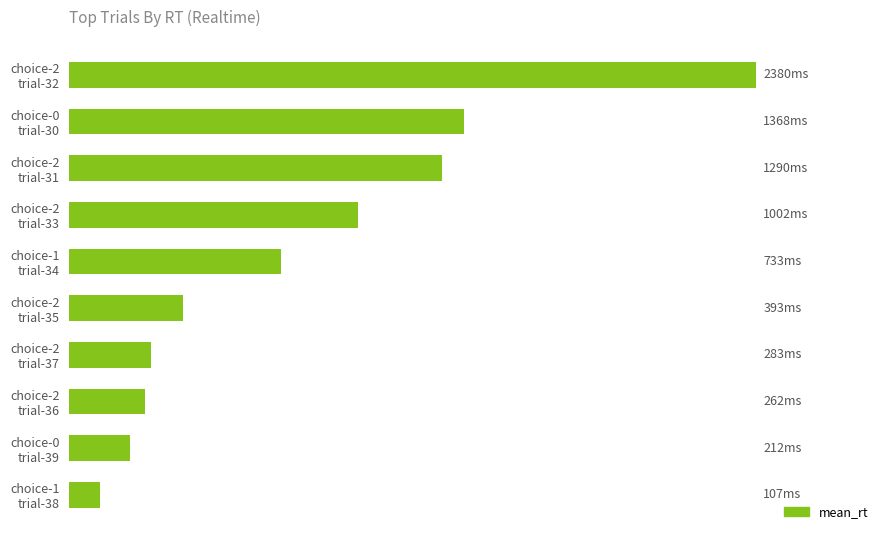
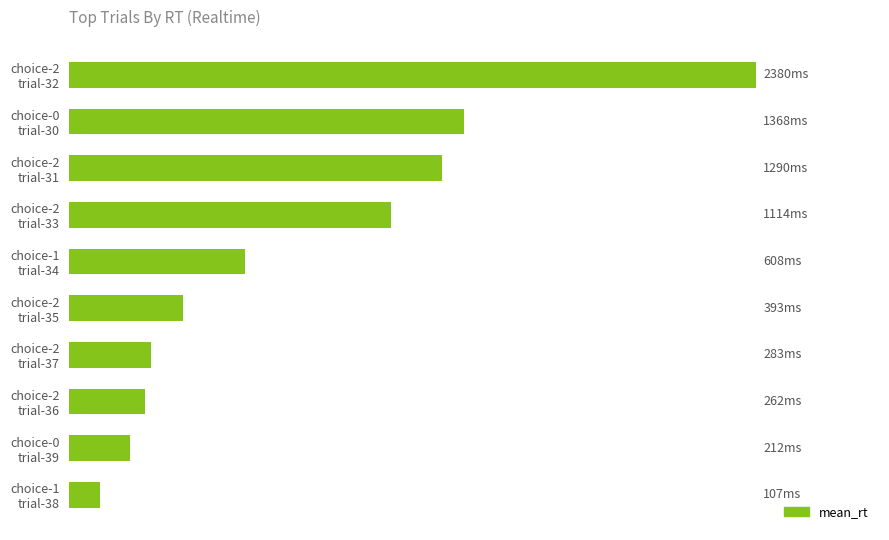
choice-2 trial-33: 1002 -> 1114
choice-1 trial-34: 733 -> 608
